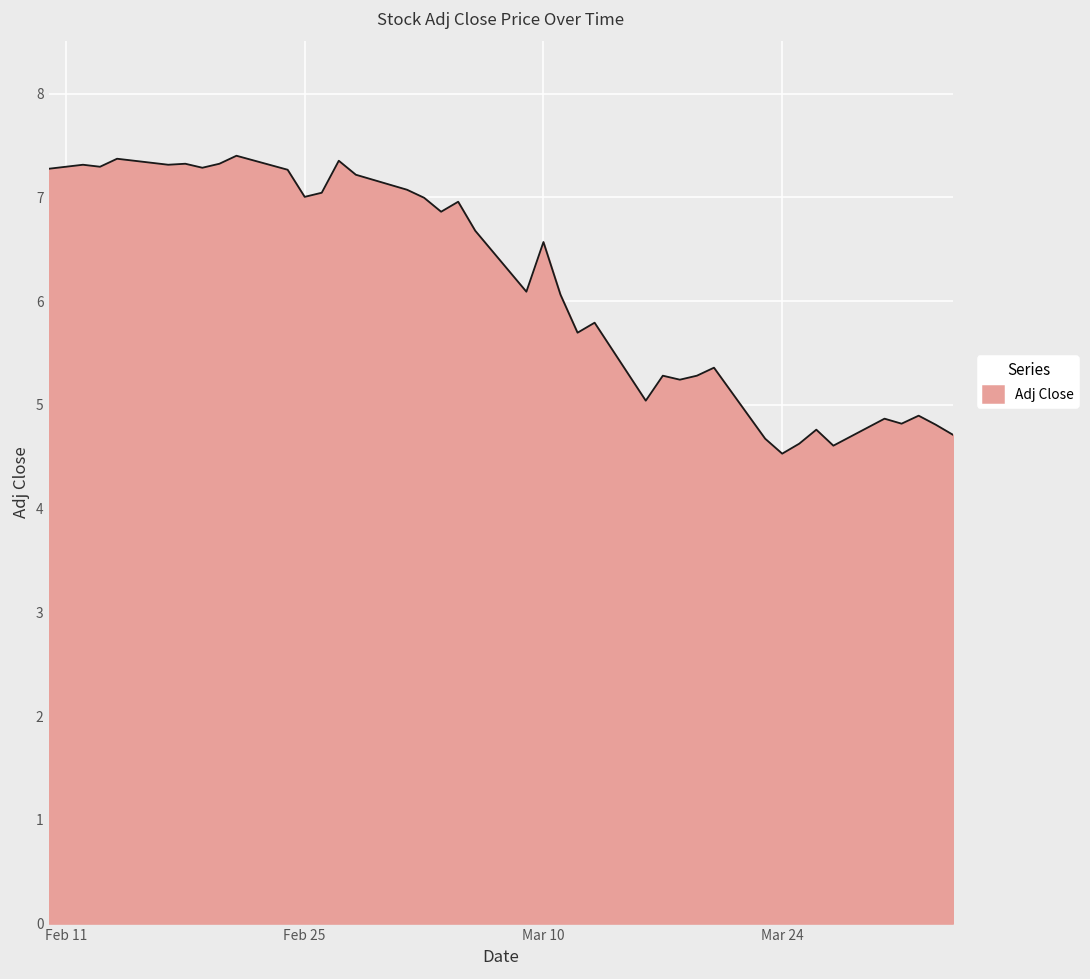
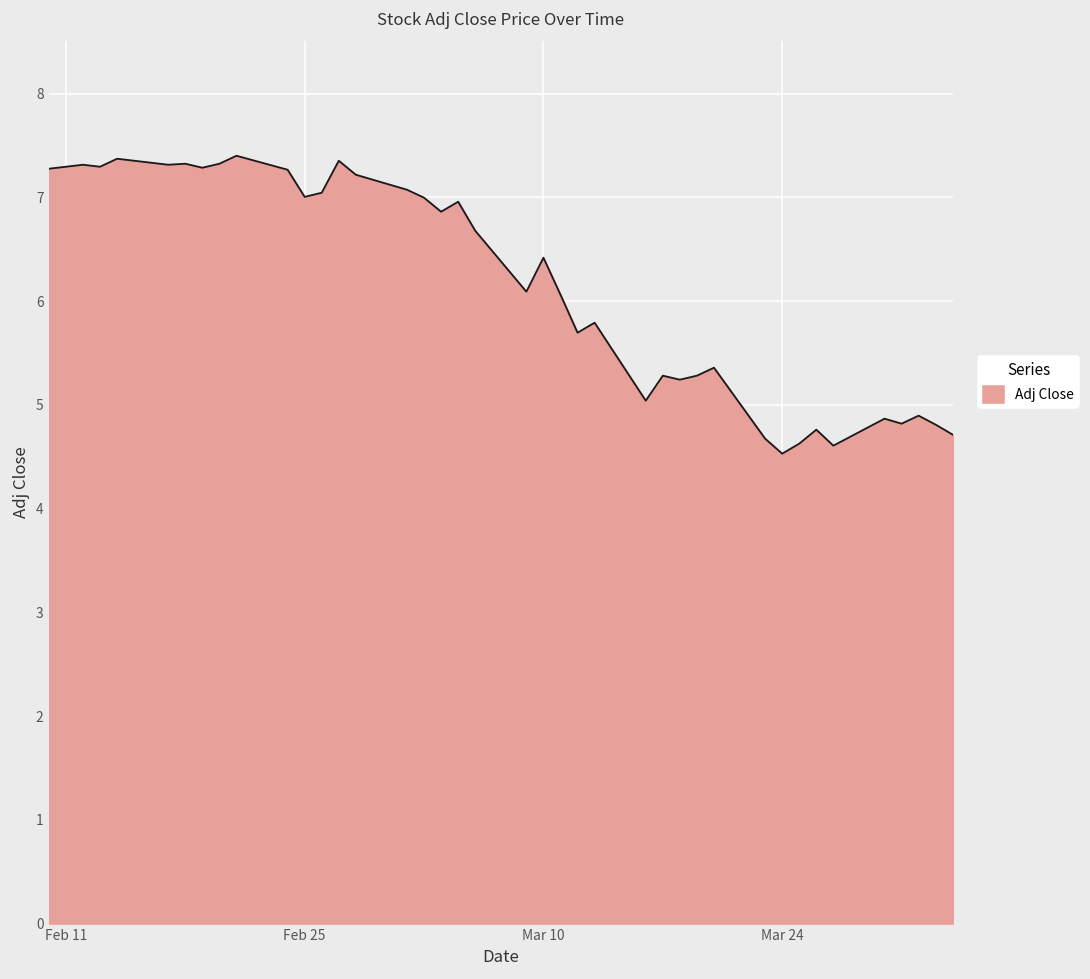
Mar 10: 6.6 -> 6.4
